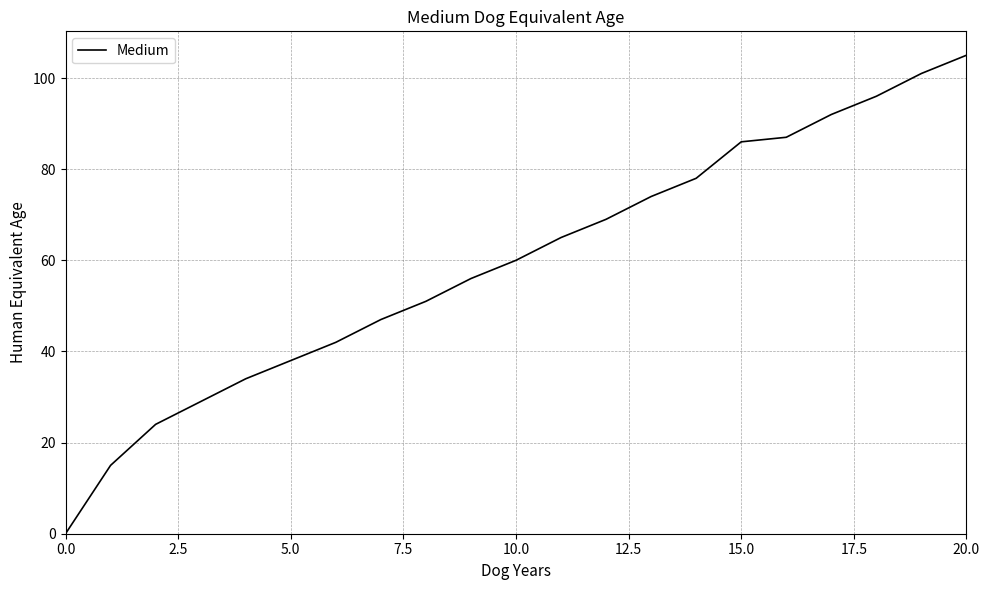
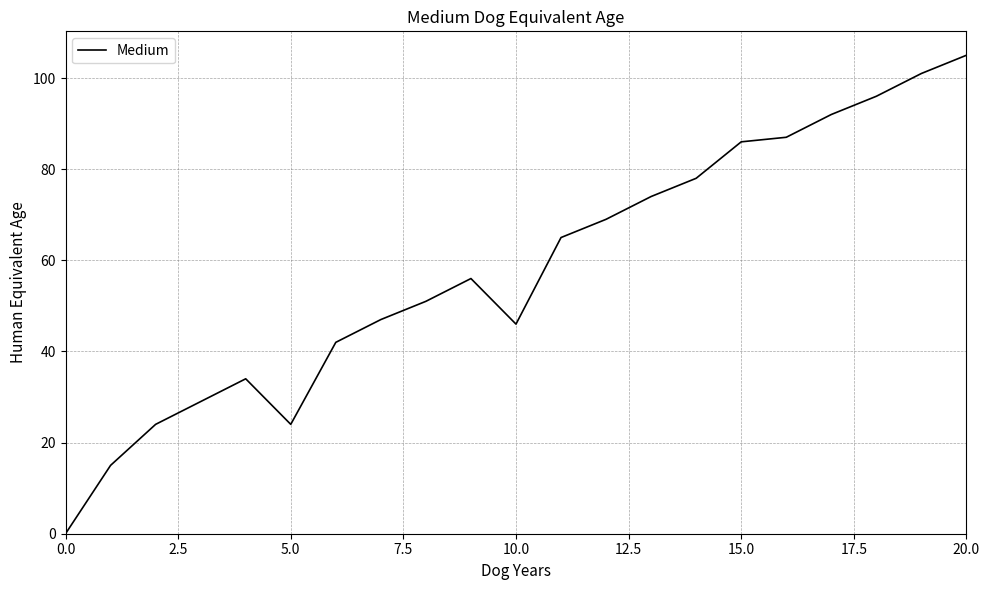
5.0: 38 -> 24
10.0: 60 -> 46
